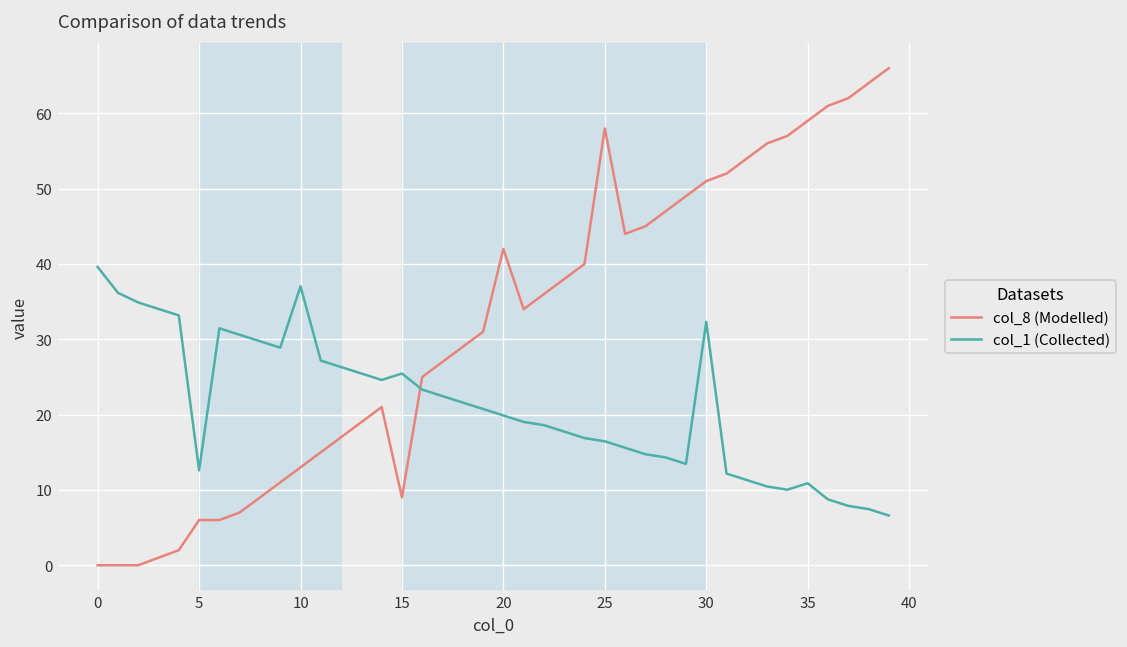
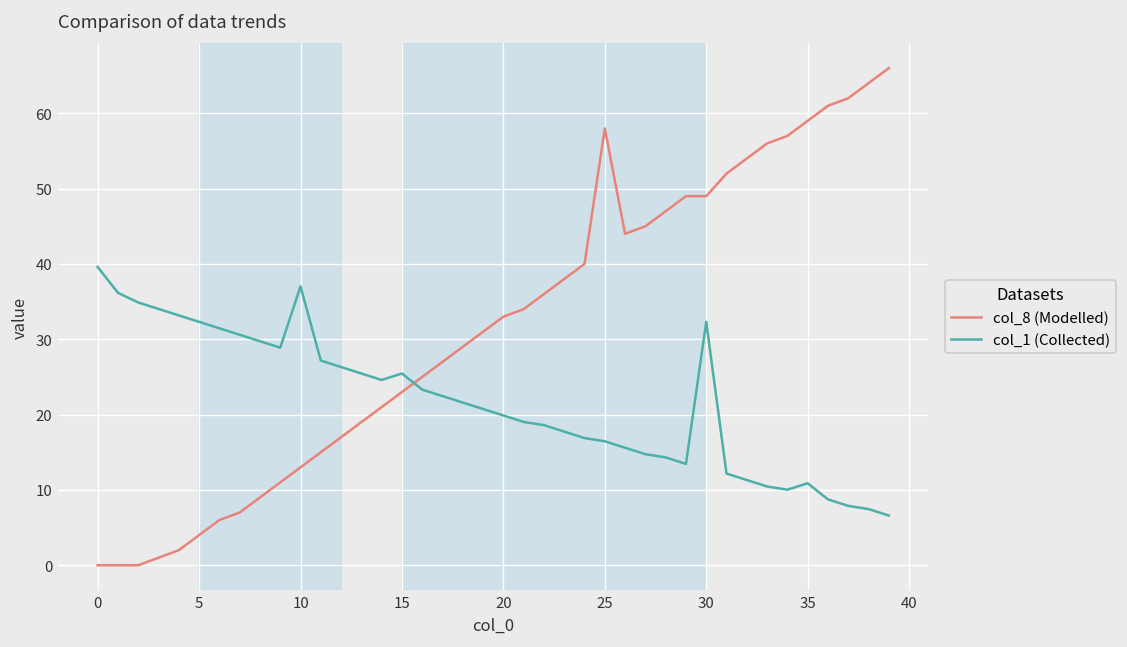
col_8 (Modelled), 5: 6 -> 4
col_1 (Collected), 5: 13 -> 32
col_8 (Modelled), 15: 9 -> 23
col_8 (Modelled), 20: 42 -> 33
col_8 (Modelled), 30: 51 -> 49
